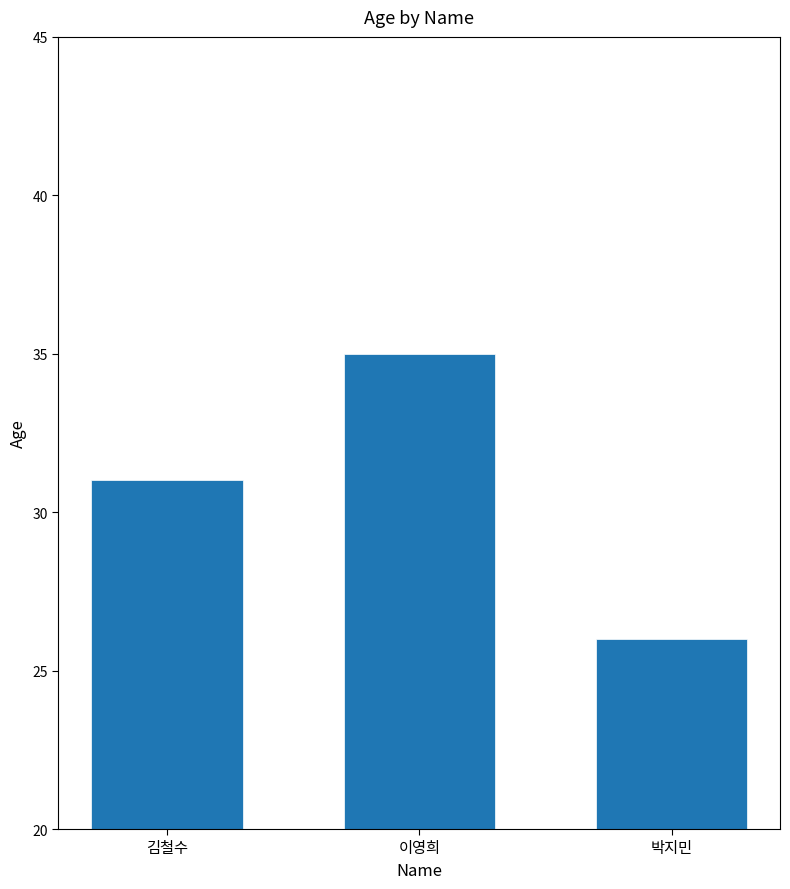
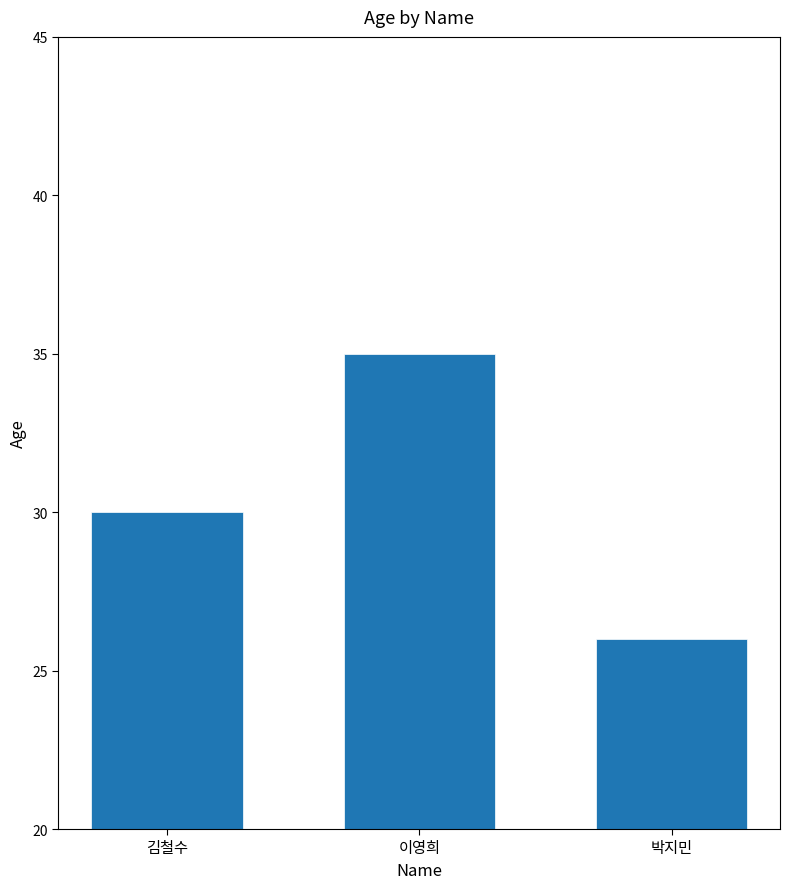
김철수: 31 -> 30
